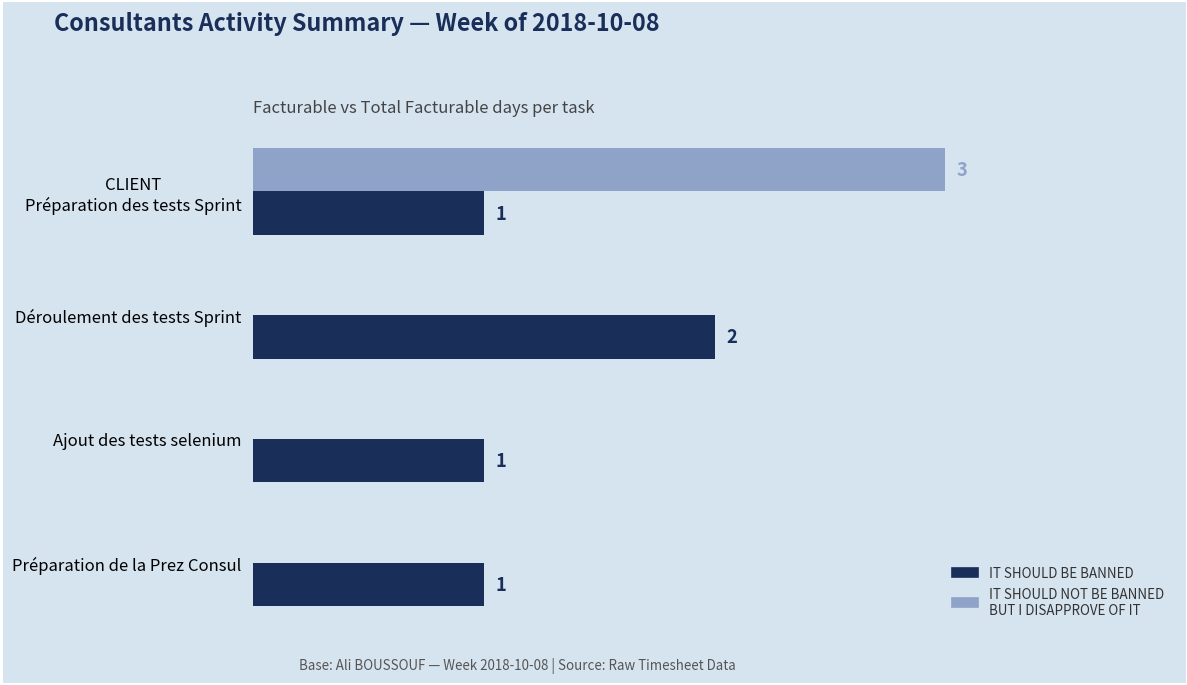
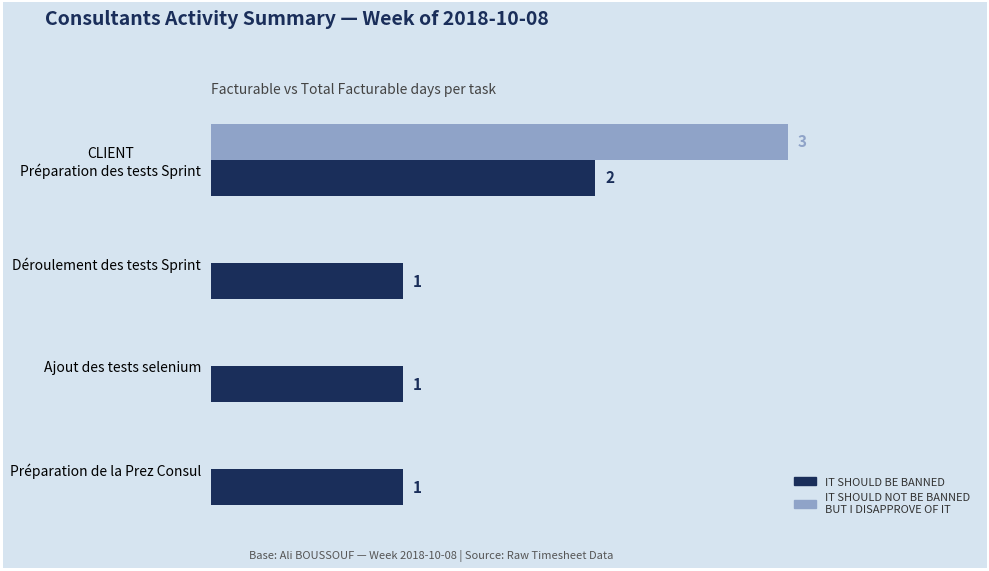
IT SHOULD BE BANNED, CLIENT Préparation des tests Sprint: 1 -> 2
IT SHOULD BE BANNED, Déroulement des tests Sprint: 2 -> 1
